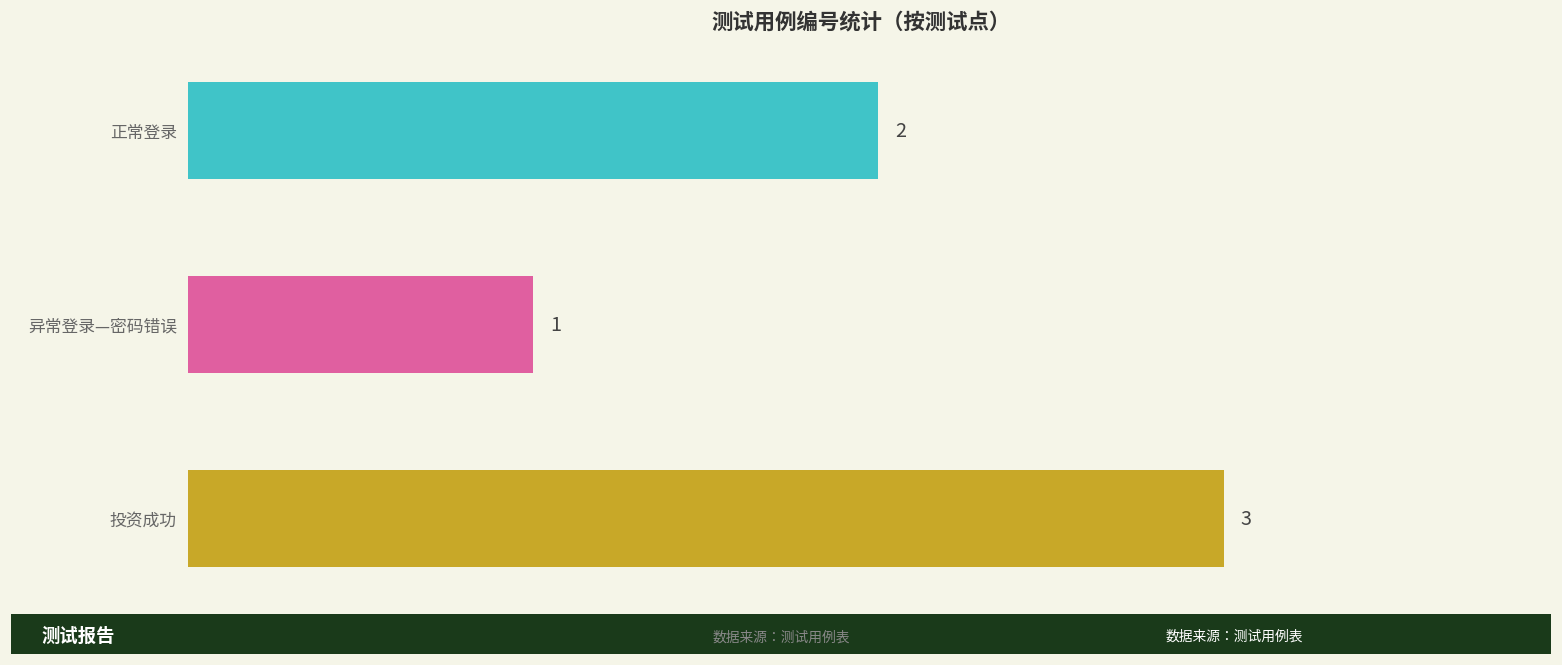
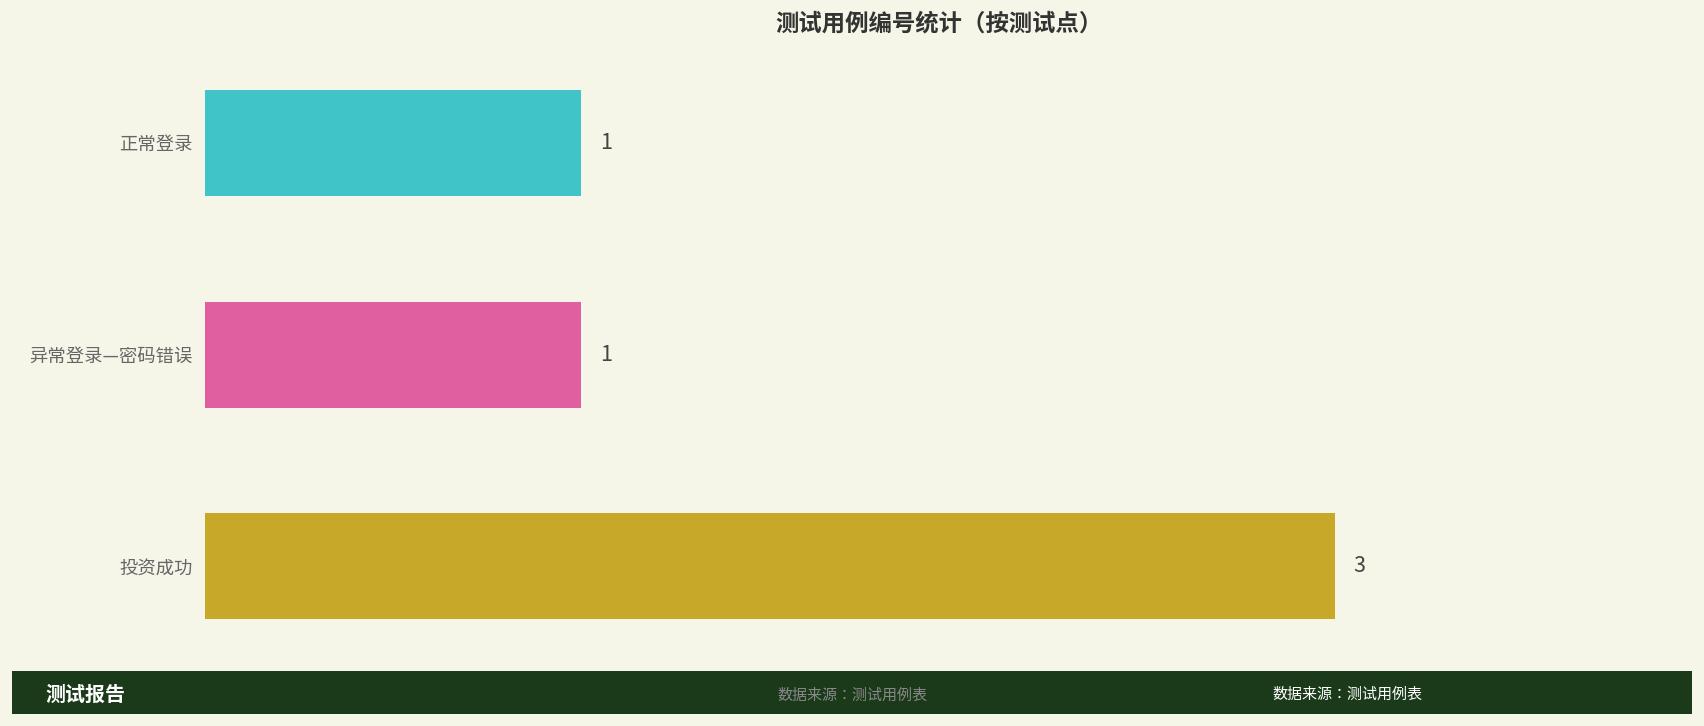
正常登录: 2 -> 1
